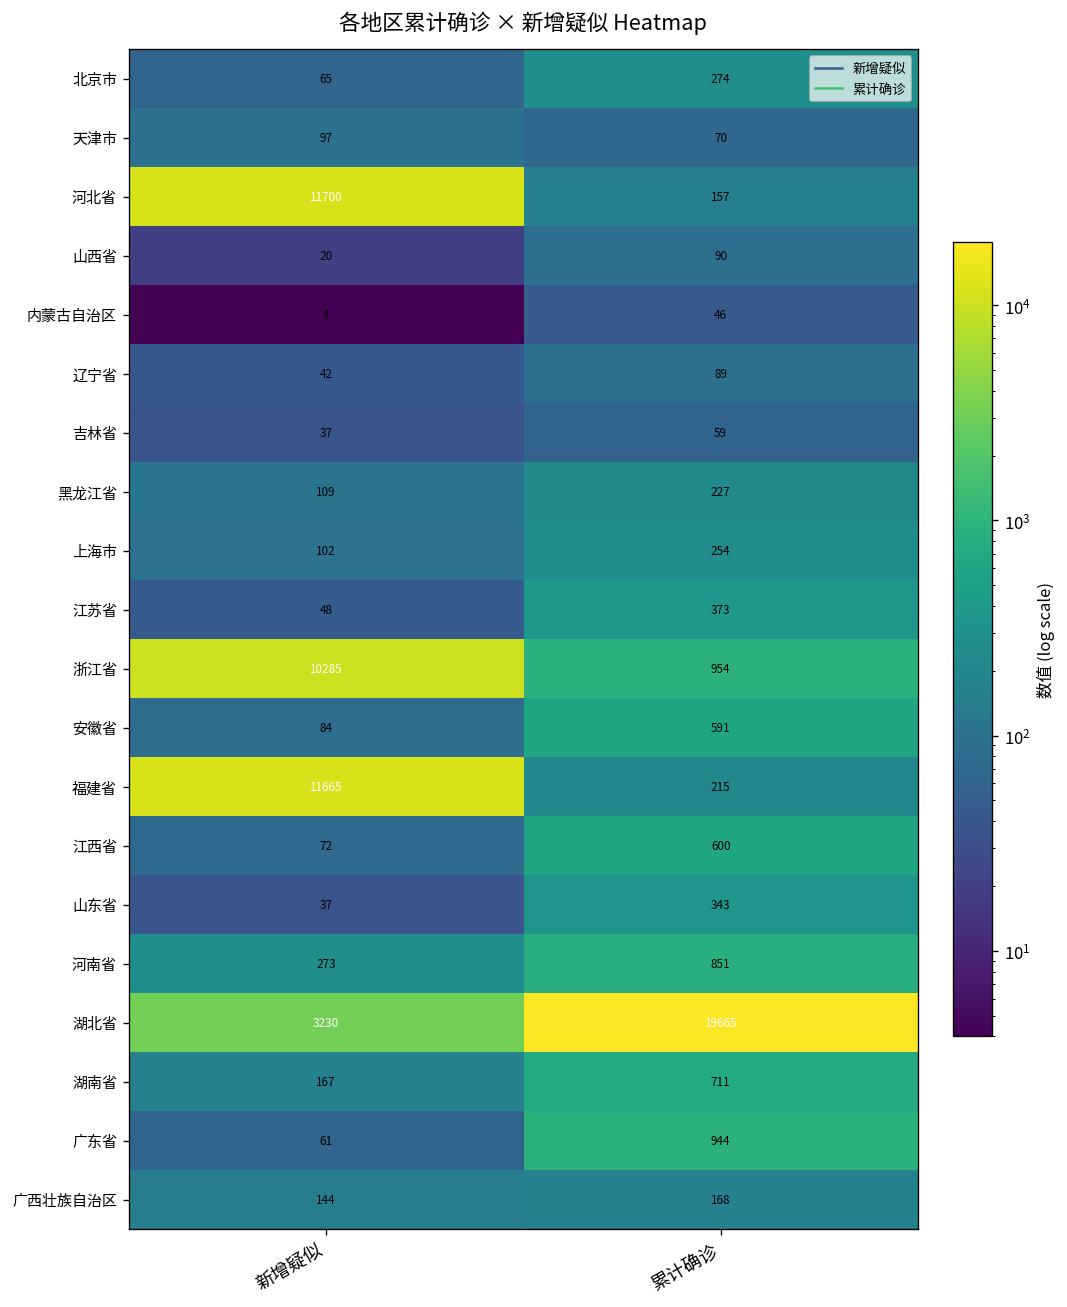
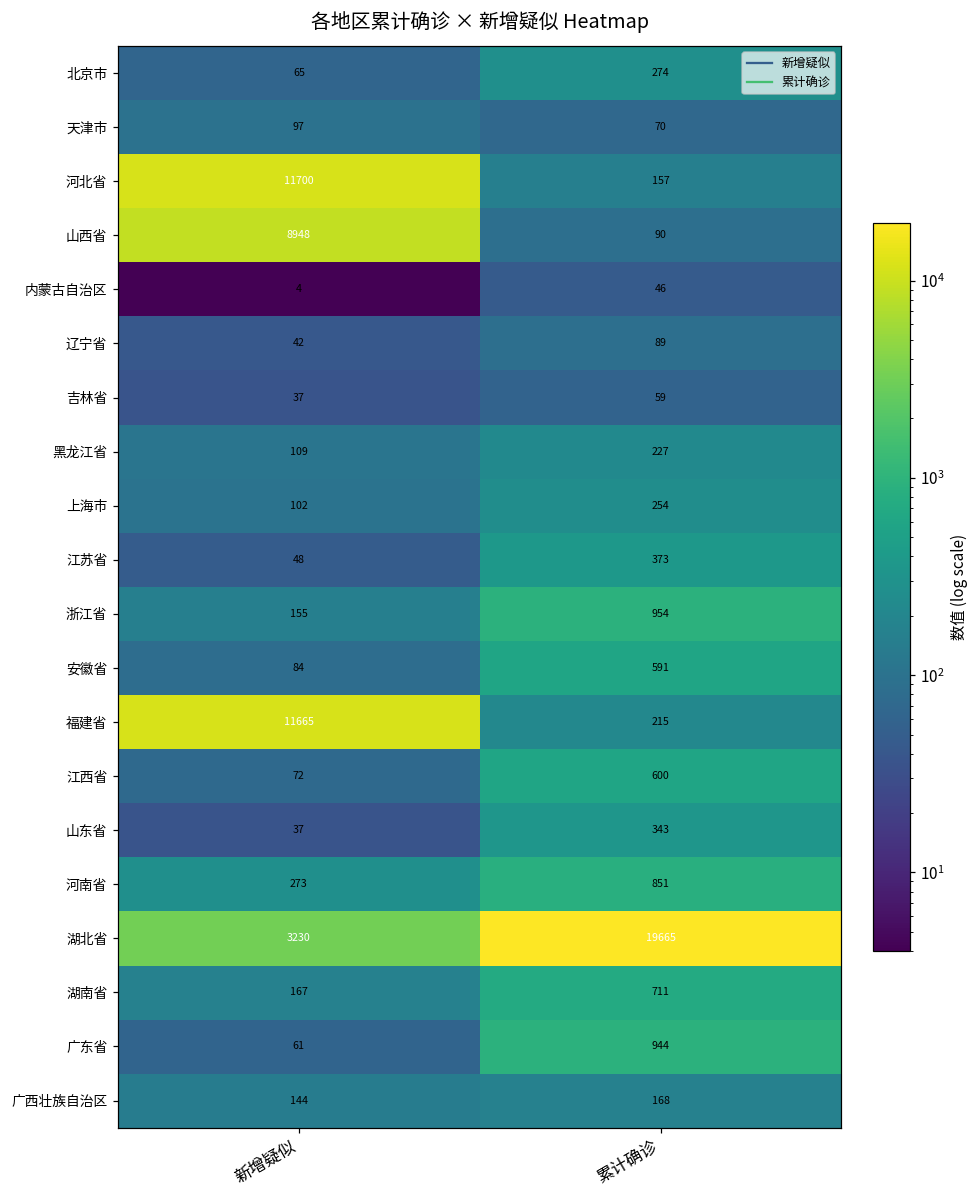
山西省, 新增疑似: 20 -> 8948
浙江省, 新增疑似: 10285 -> 155
